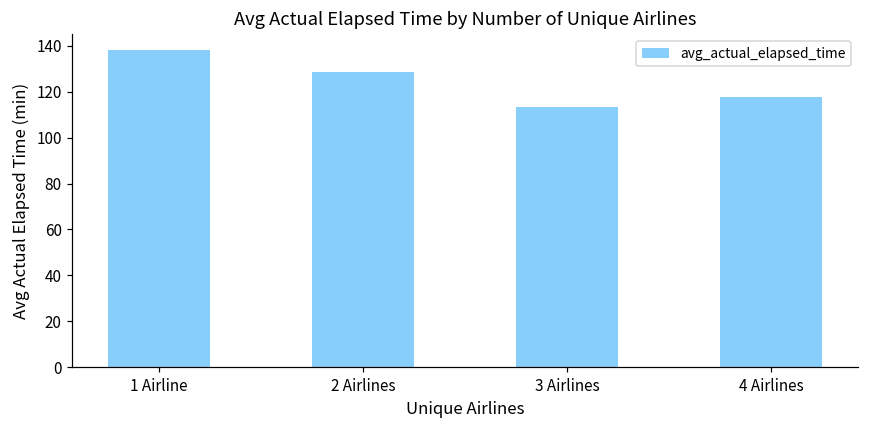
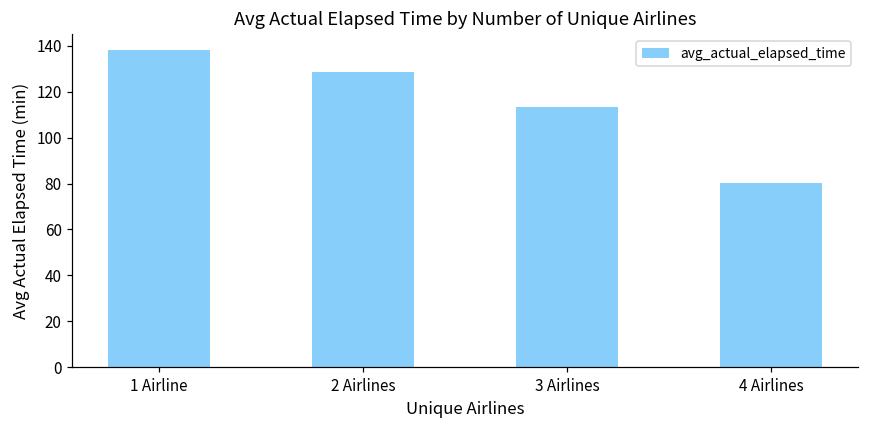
4 Airlines: 118 -> 80
